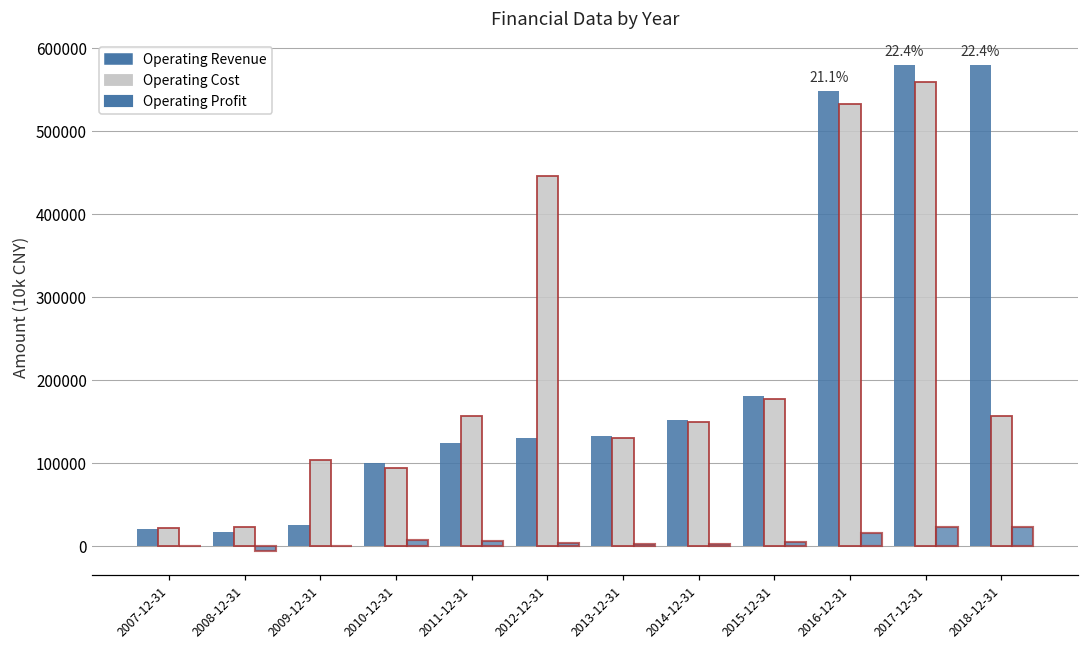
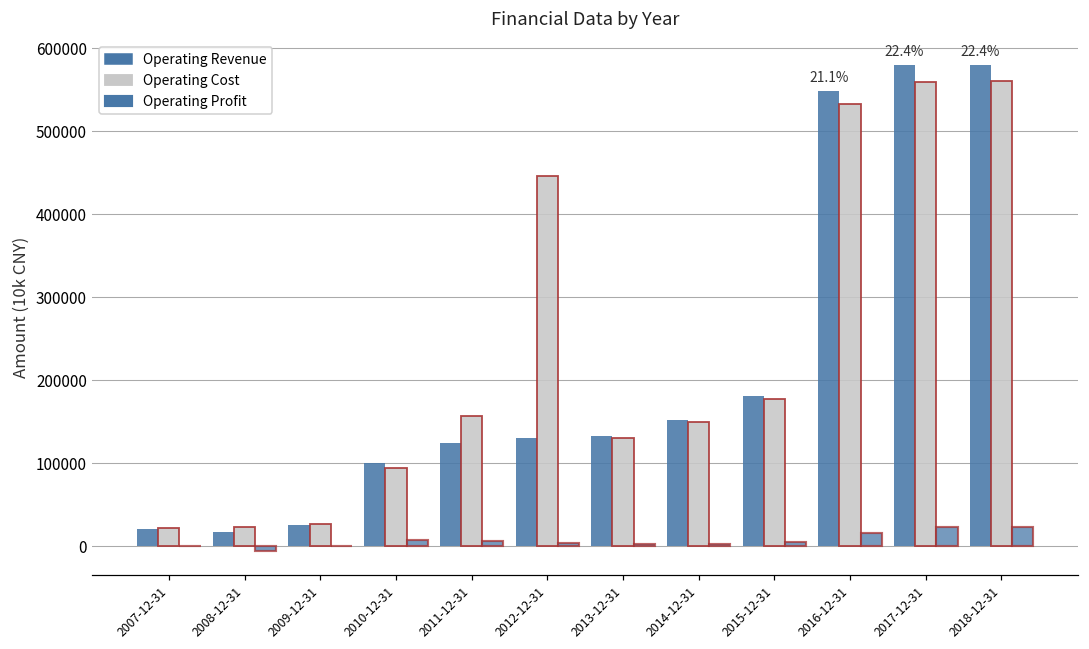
Operating Cost, 2009-12-31: 100000 -> 30000
Operating Cost, 2018-12-31: 160000 -> 560000
